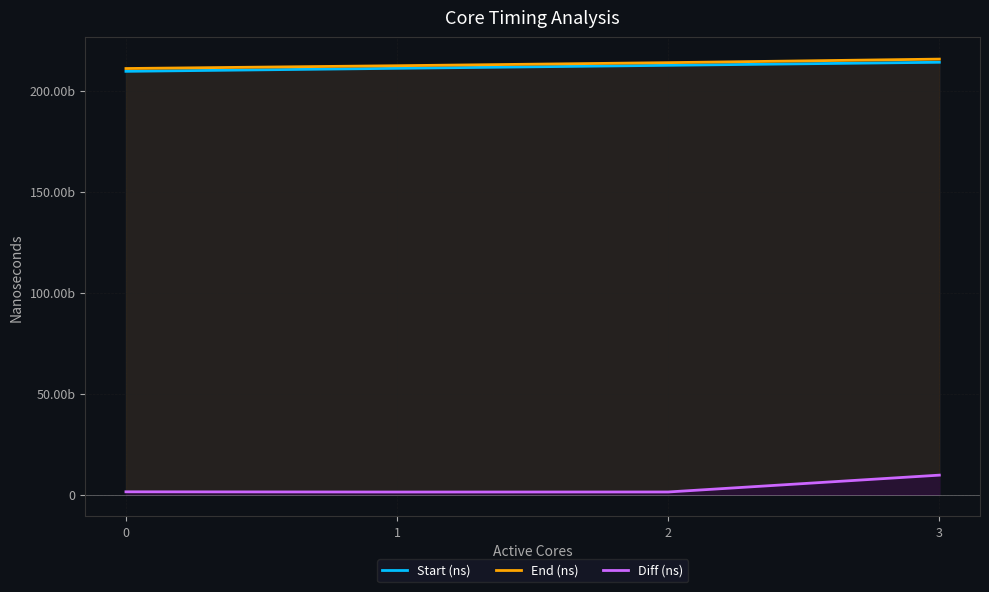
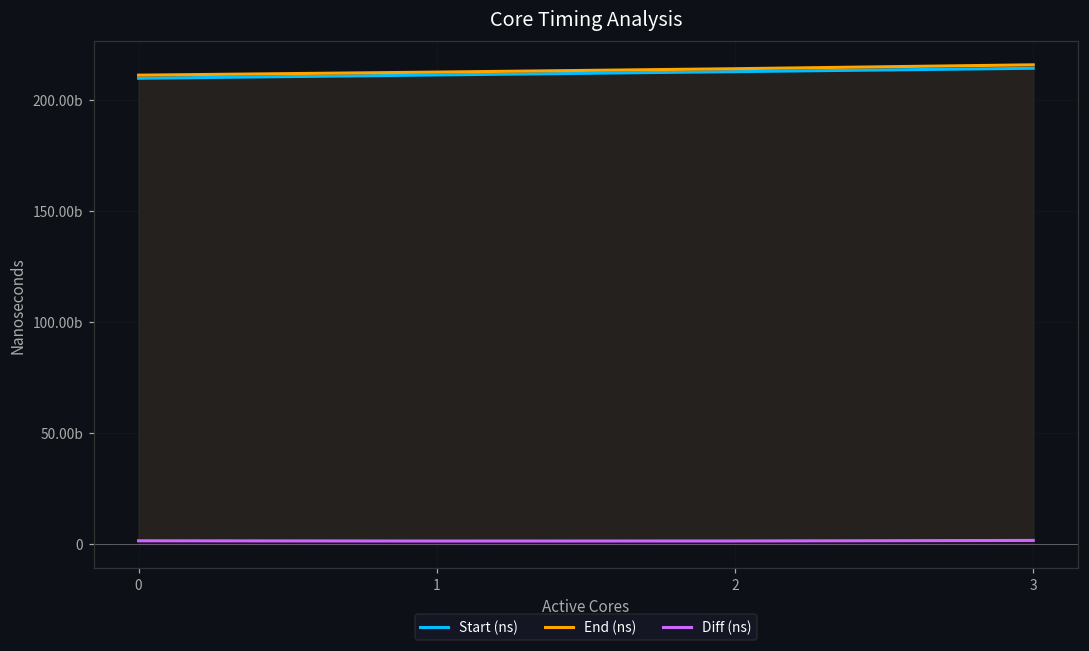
Diff (ns), 3: 10b -> 2b
